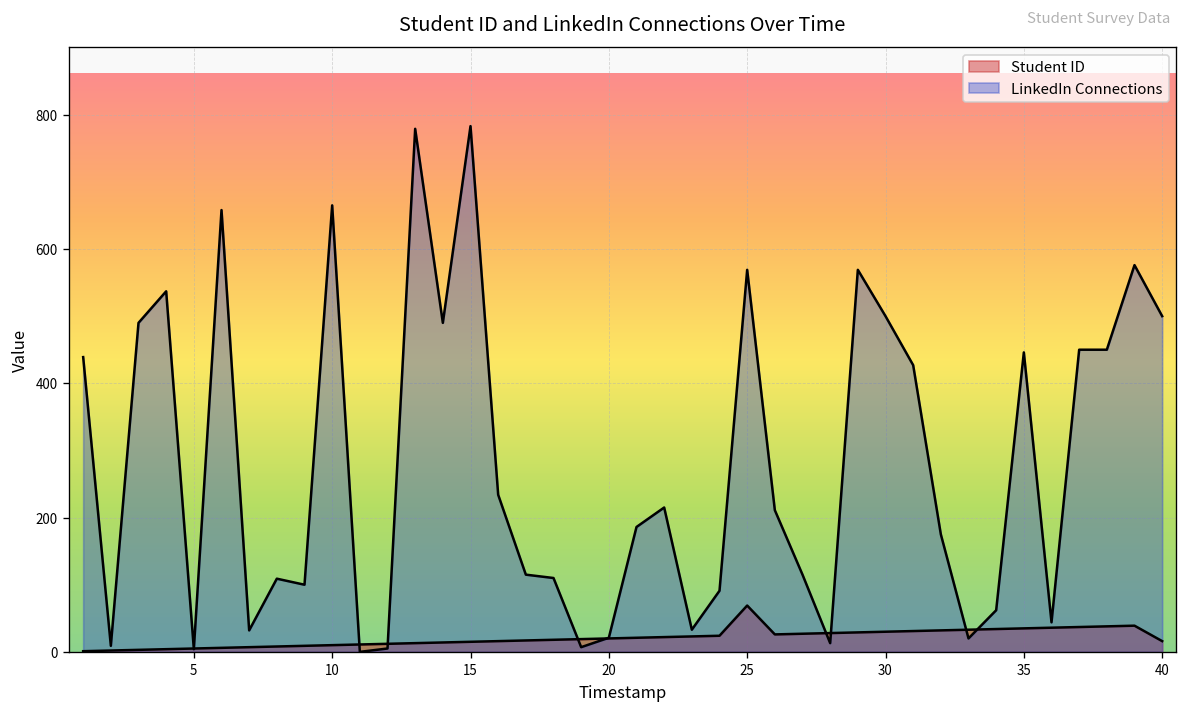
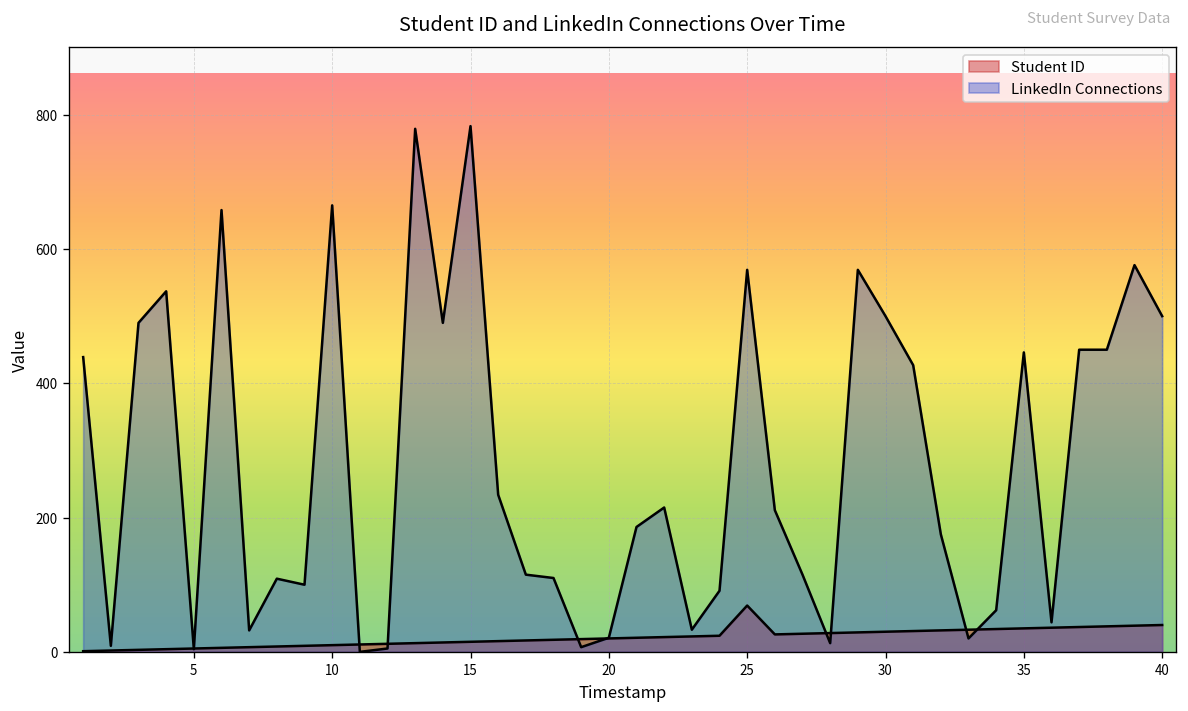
Student ID, 40: 20 -> 40
